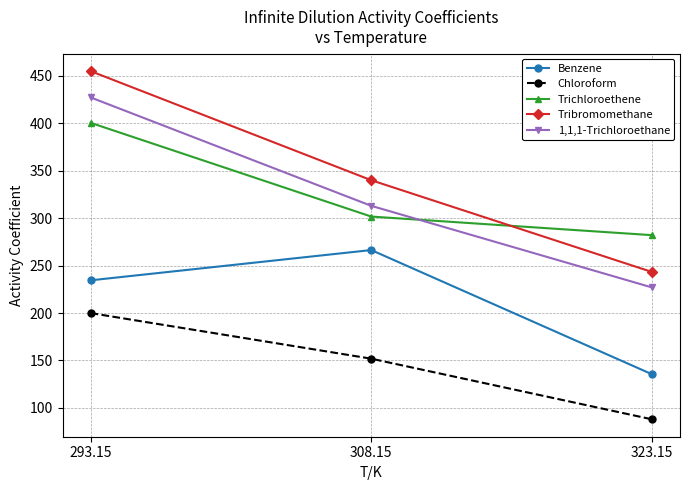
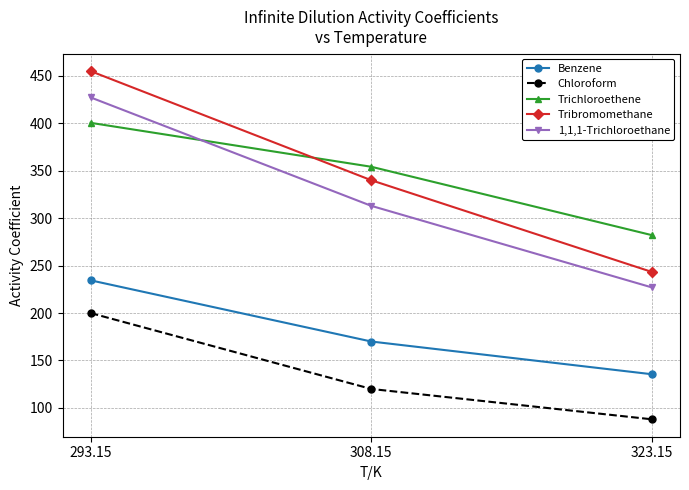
Benzene, 308.15: 270 -> 170
Chloroform, 308.15: 150 -> 120
Trichloroethene, 308.15: 300 -> 350
